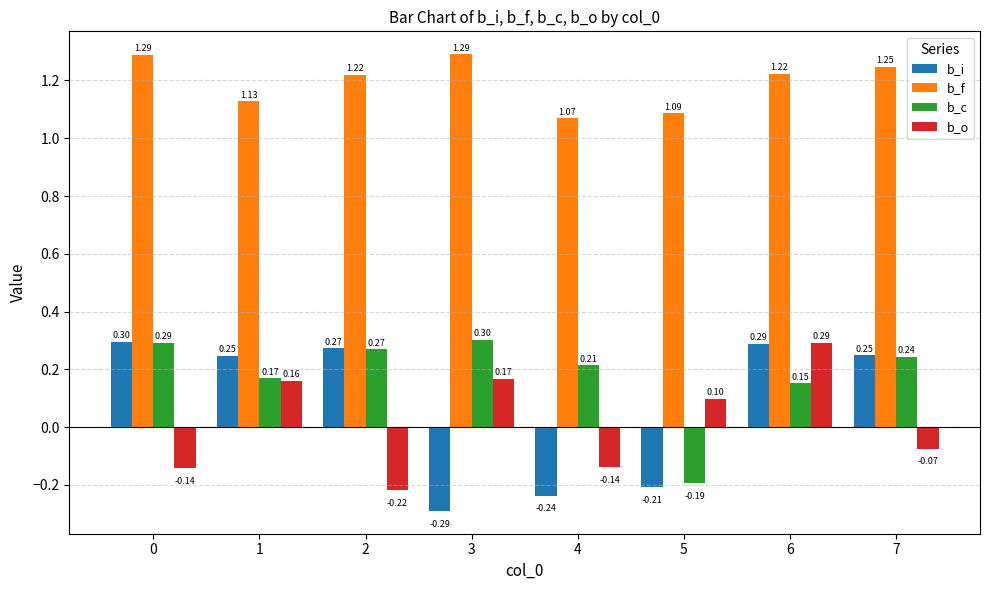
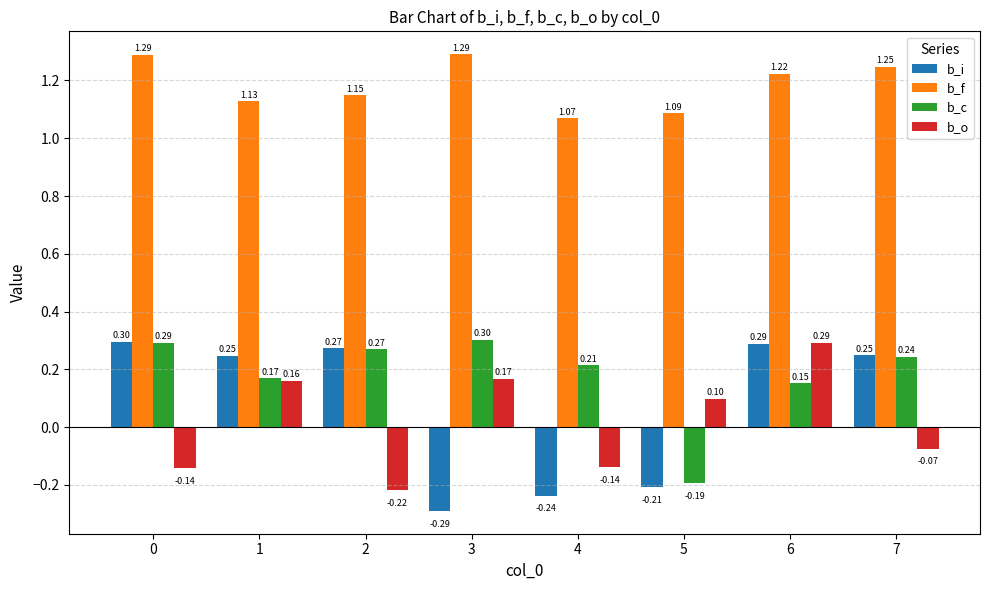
b_f, 2: 1.22 -> 1.15
